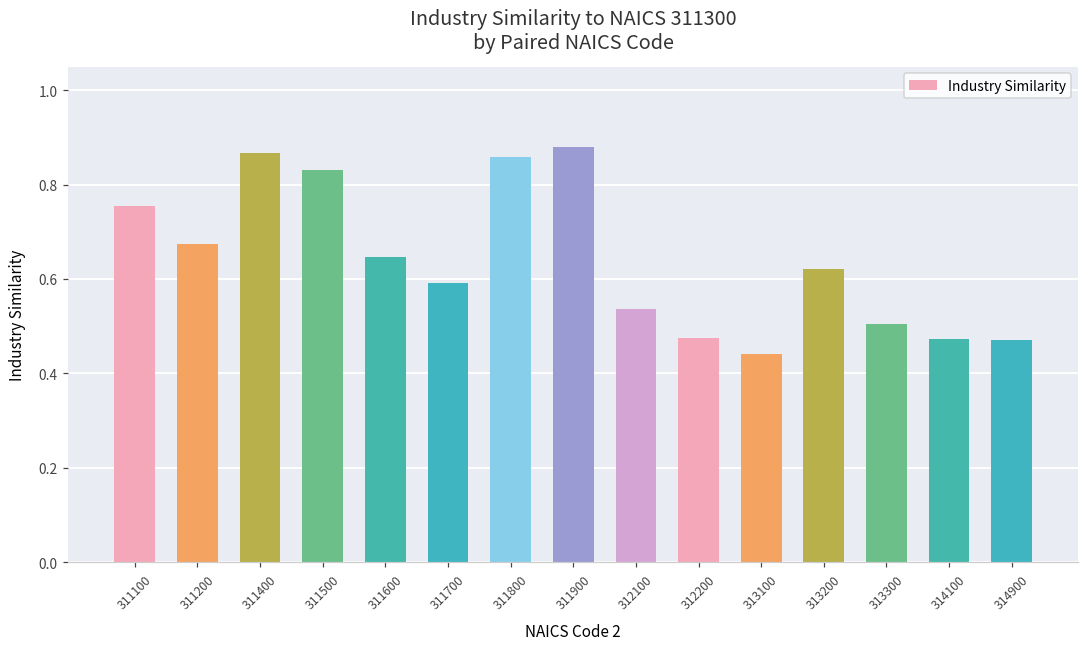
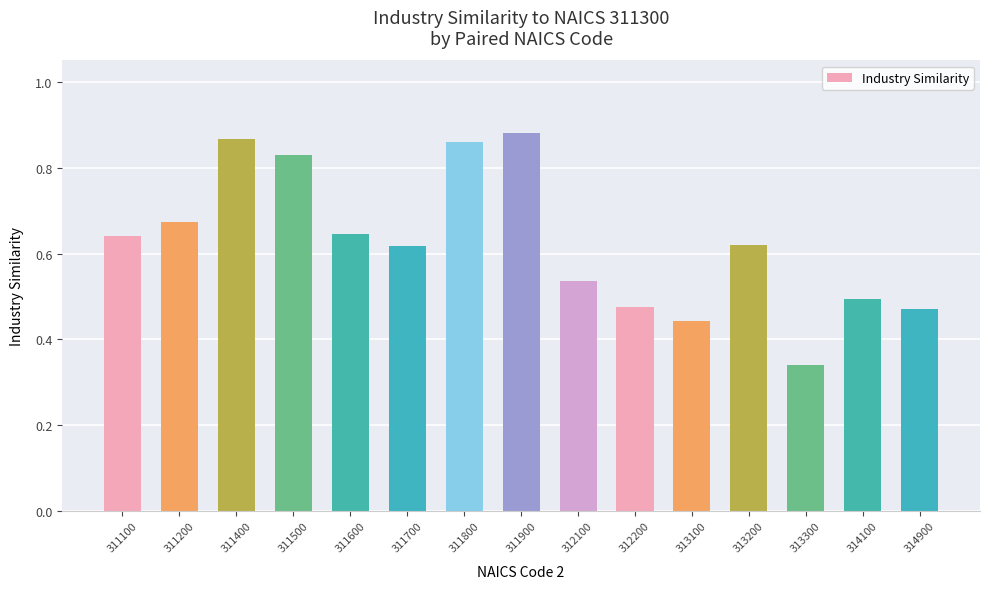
311100: 0.75 -> 0.64
311700: 0.59 -> 0.62
313300: 0.51 -> 0.34
314100: 0.47 -> 0.50
